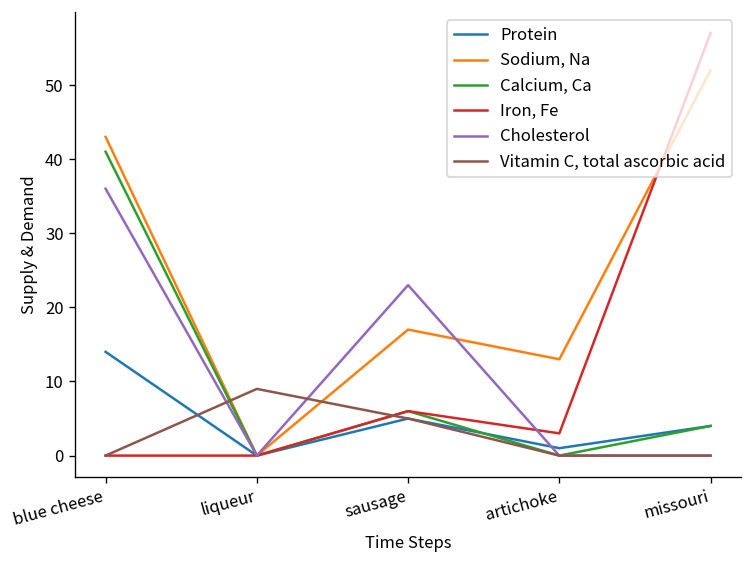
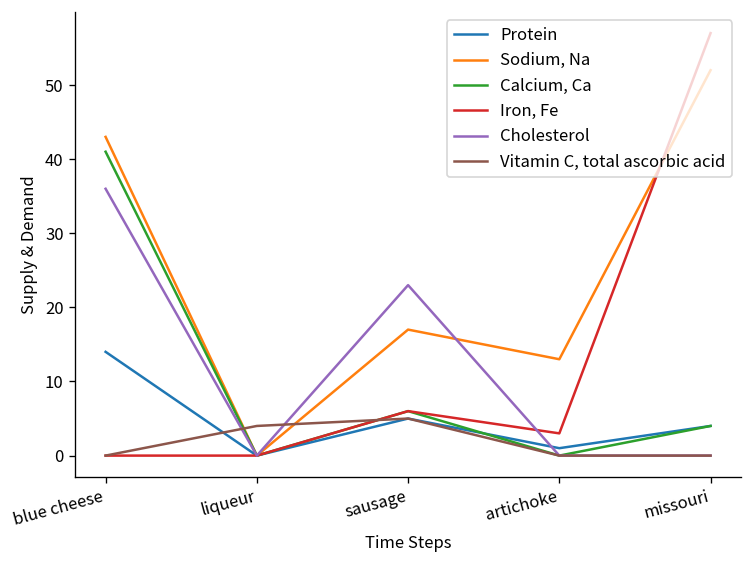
Vitamin C, total ascorbic acid, liqueur: 9 -> 4
